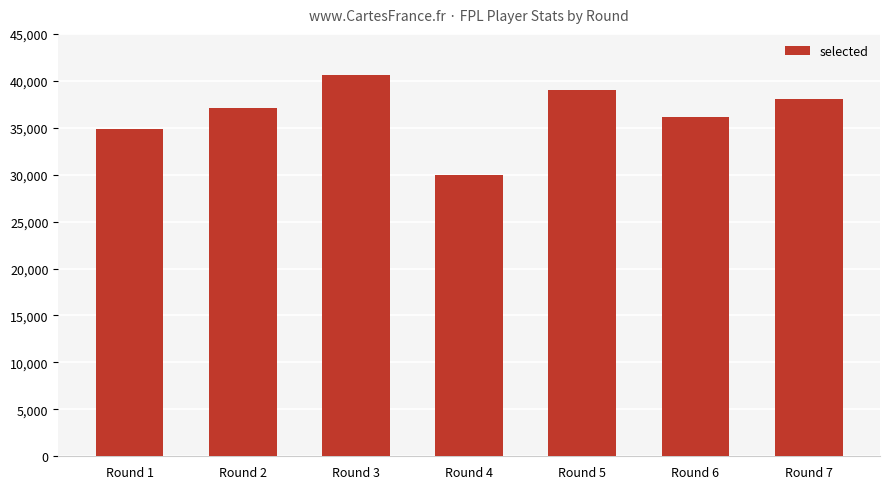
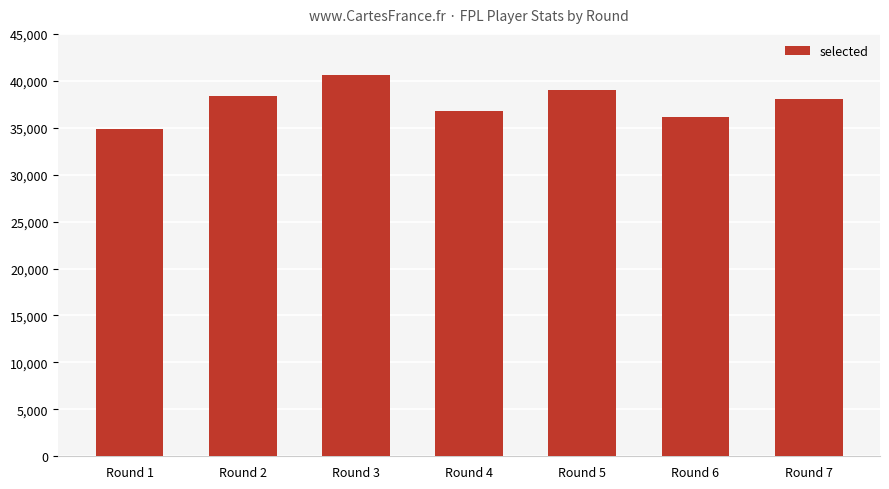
Round 2: 37,000 -> 38,000
Round 4: 30,000 -> 37,000
